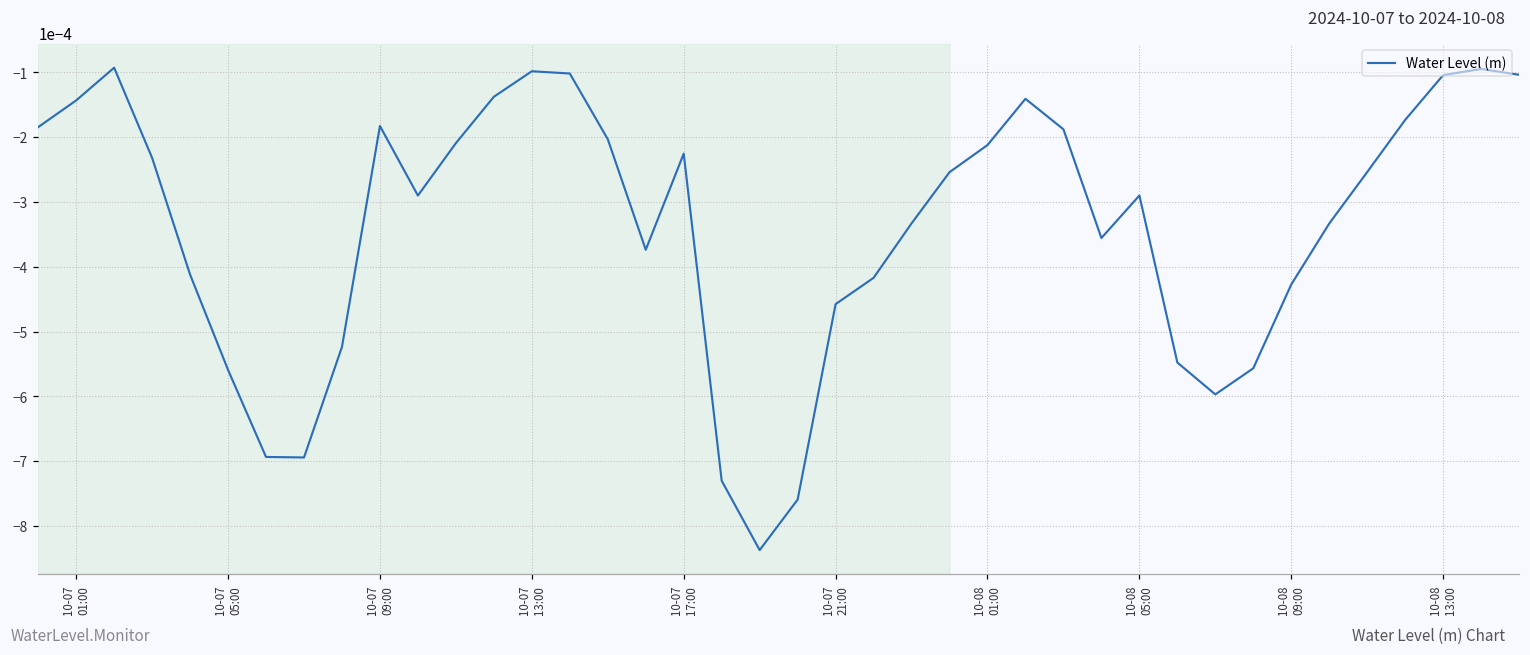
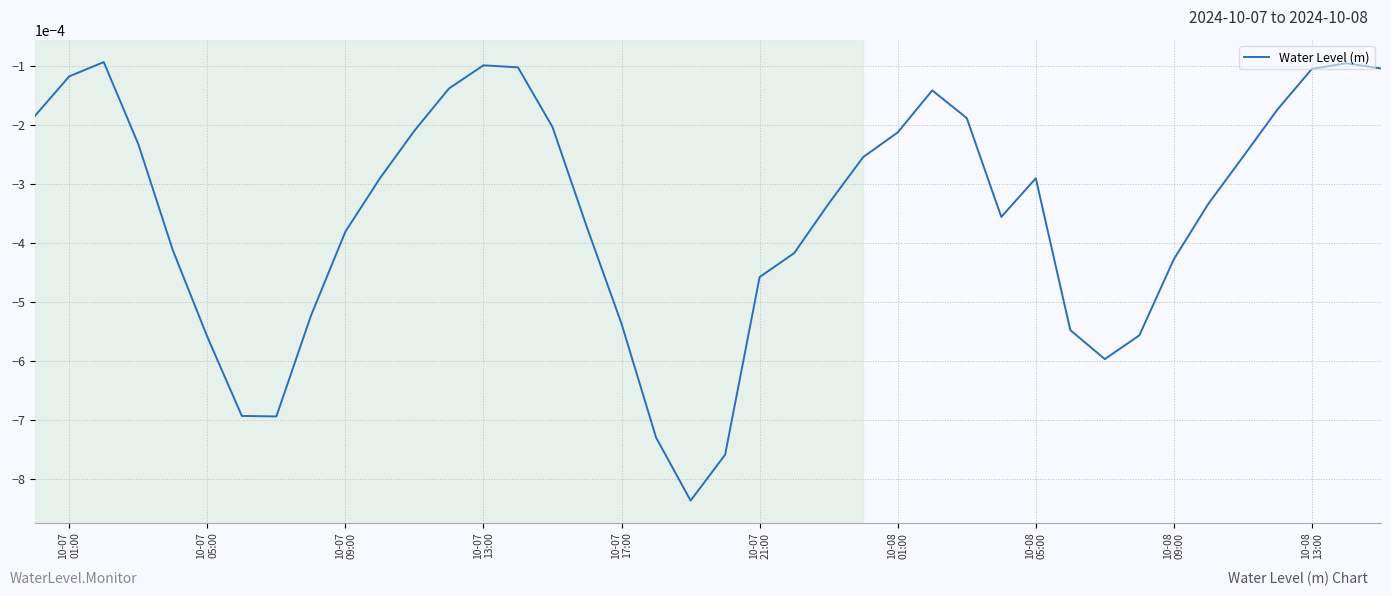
10-07 01:00: -0.00014 -> -0.00012
10-07 09:00: -0.00018 -> -0.00038
10-07 17:00: -0.00023 -> -0.00054
